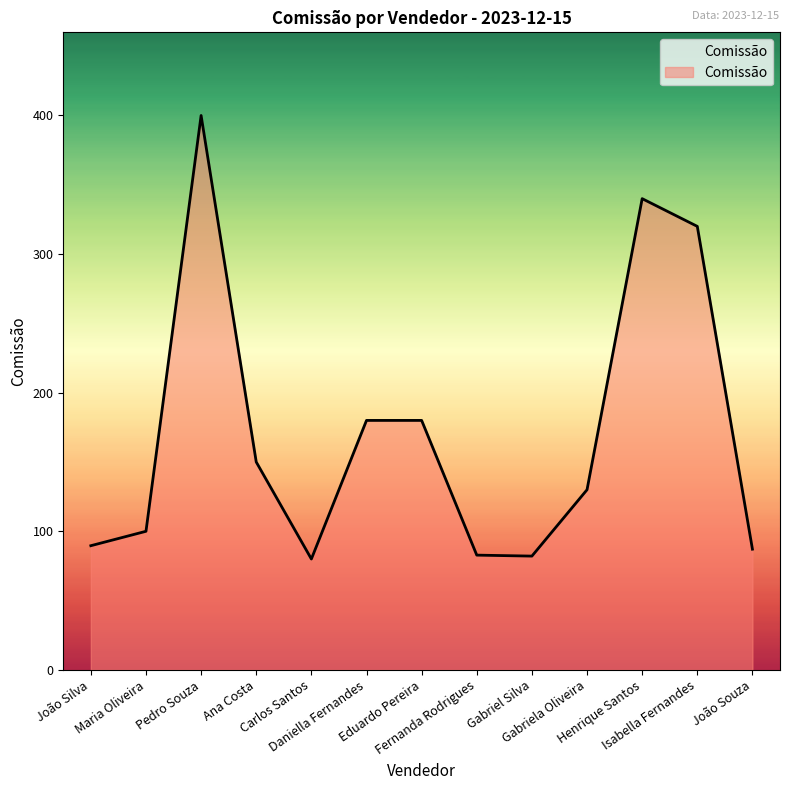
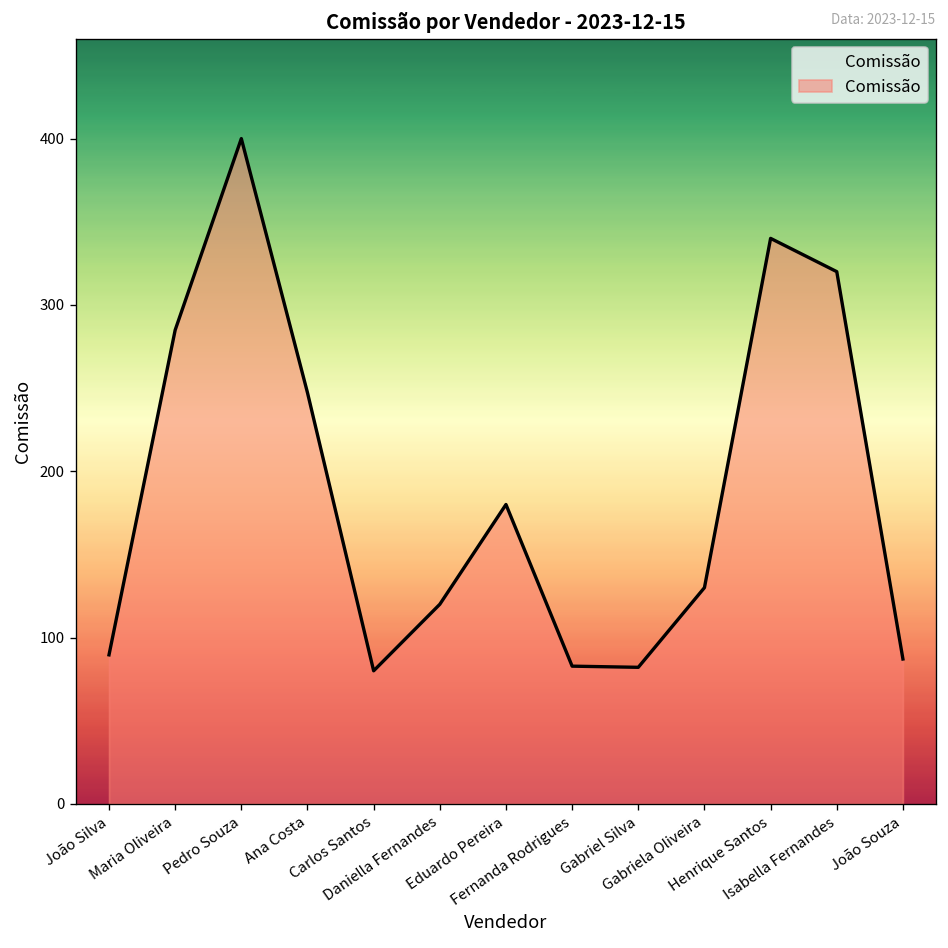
Maria Oliveira: 100 -> 285
Ana Costa: 150 -> 247
Daniella Fernandes: 180 -> 120
